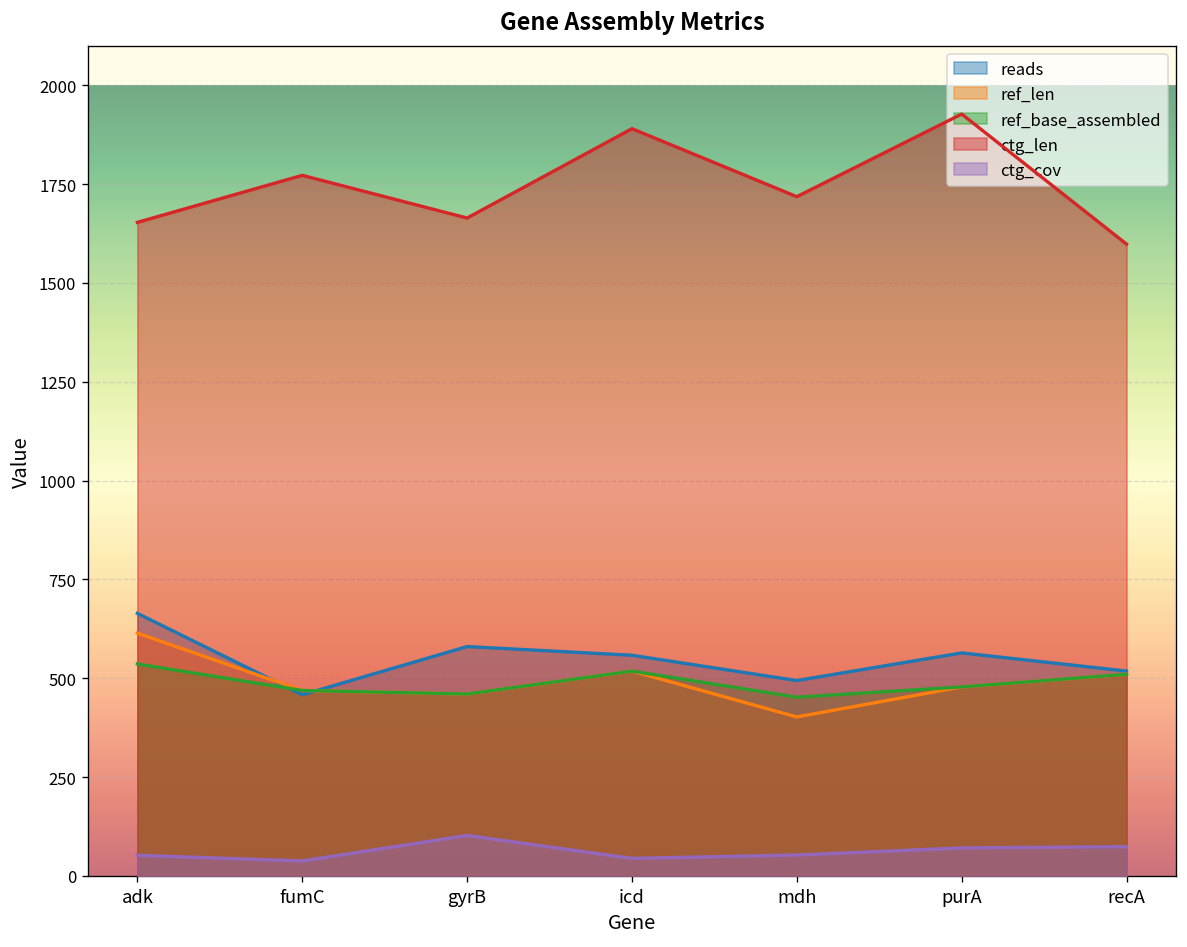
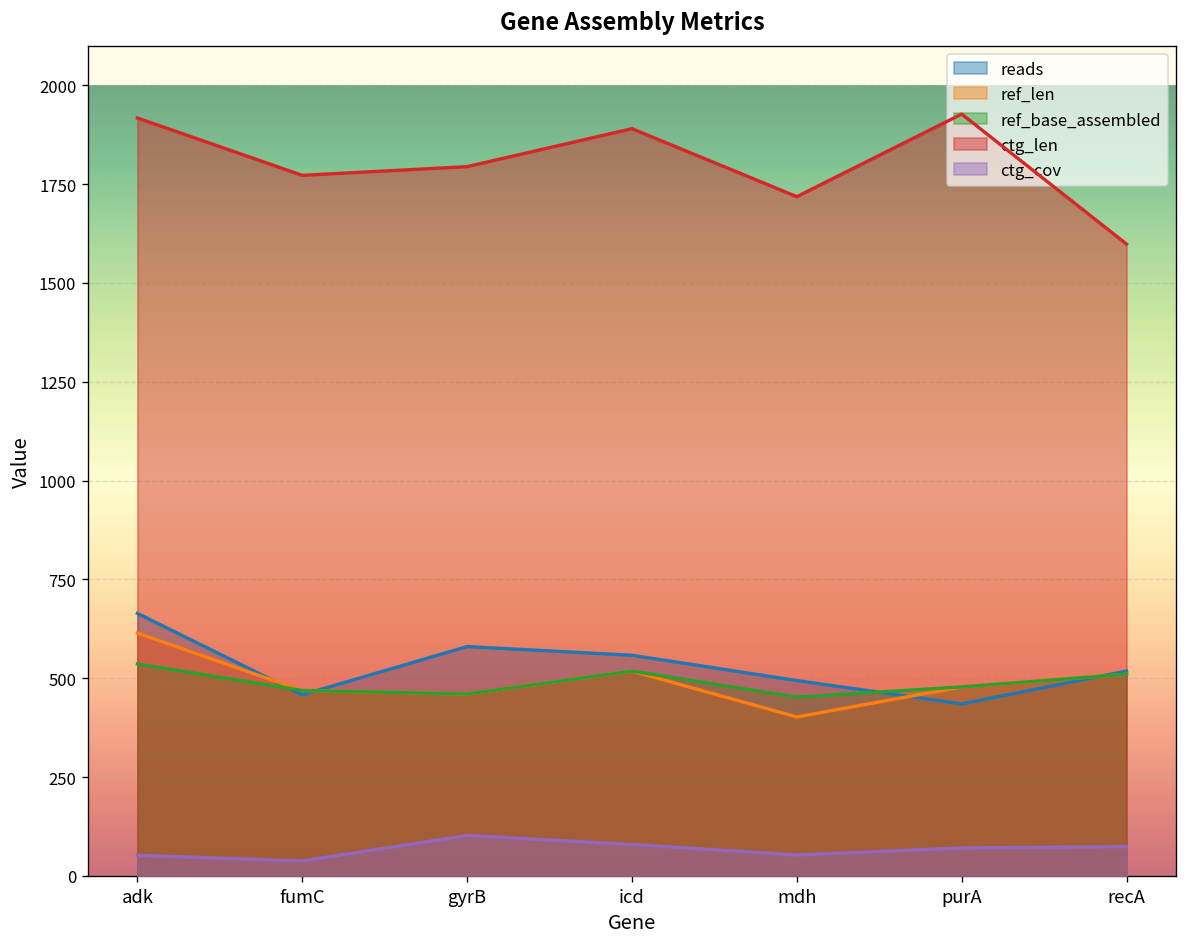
ctg_len, adk: 1650 -> 1920
ctg_len, gyrB: 1660 -> 1790
ctg_cov, icd: 40 -> 80
reads, purA: 560 -> 440
